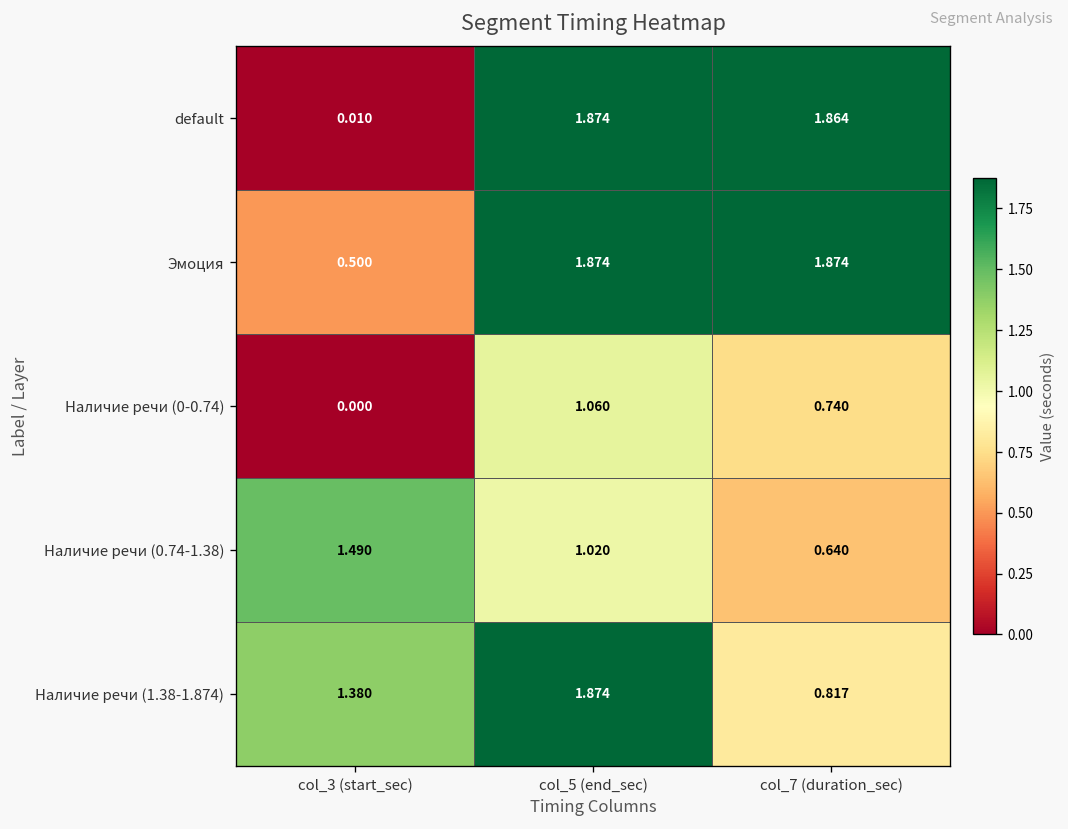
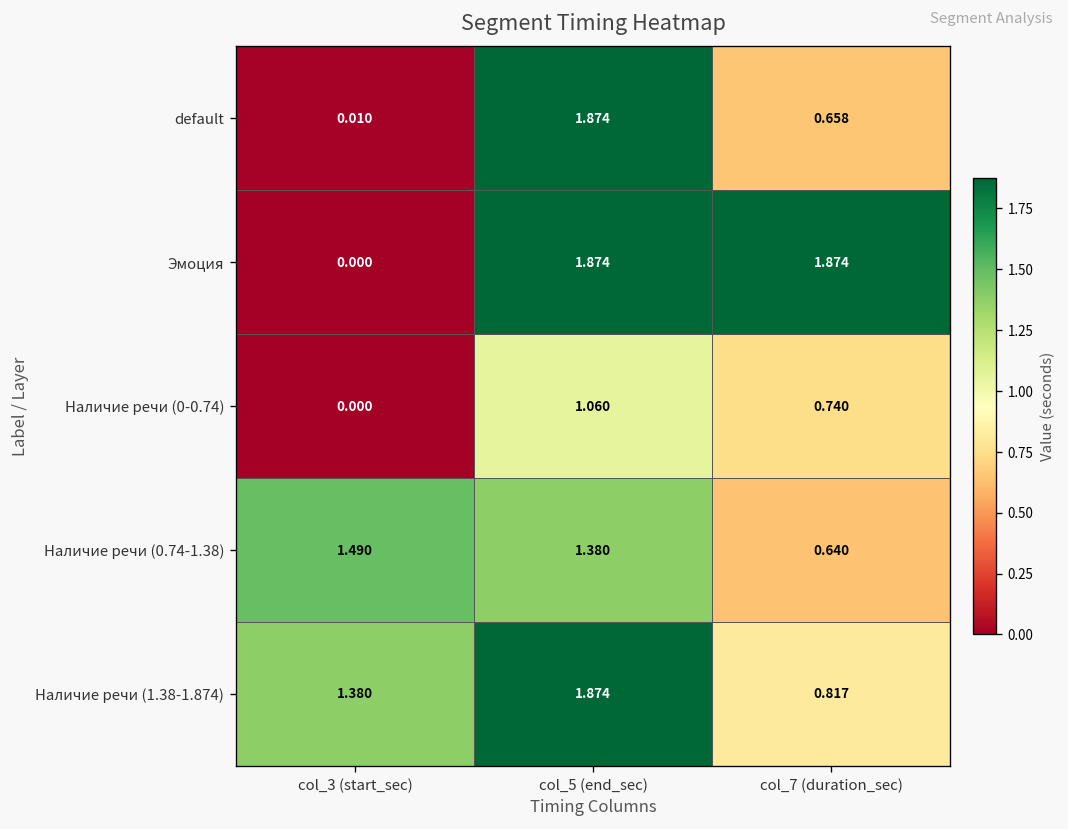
default, col_7 (duration_sec): 1.864 -> 0.658
Эмоция, col_3 (start_sec): 0.500 -> 0.000
Наличие речи (0.74-1.38), col_5 (end_sec): 1.020 -> 1.380
